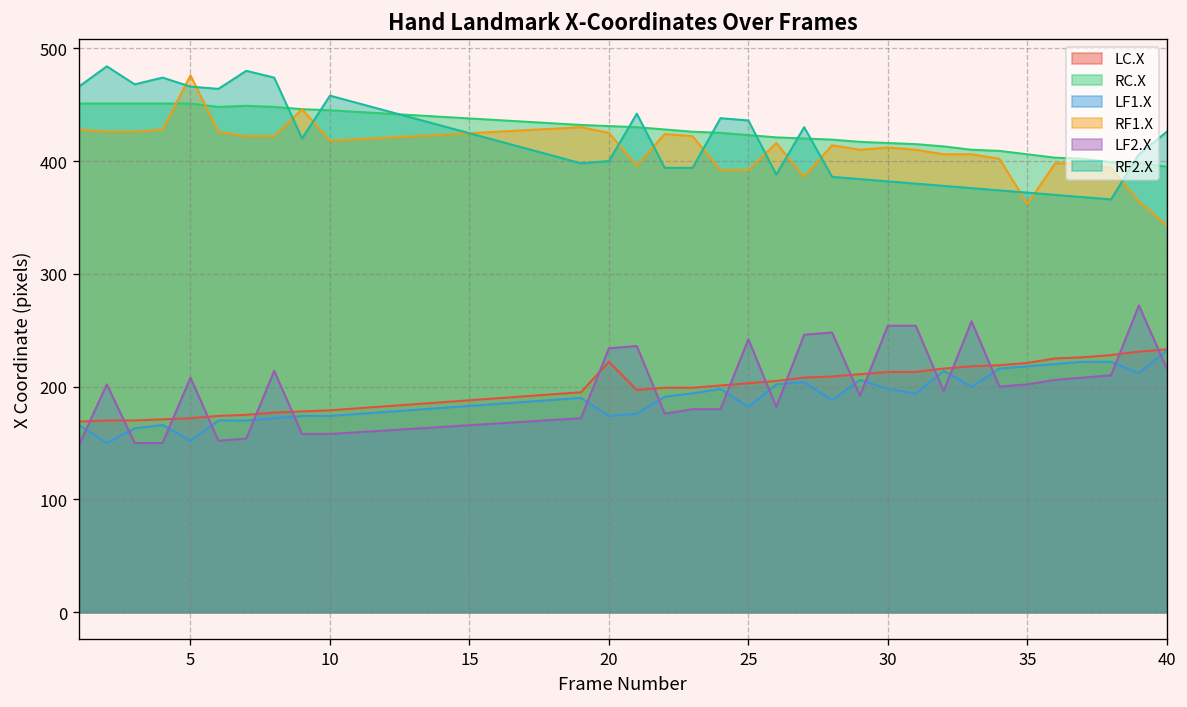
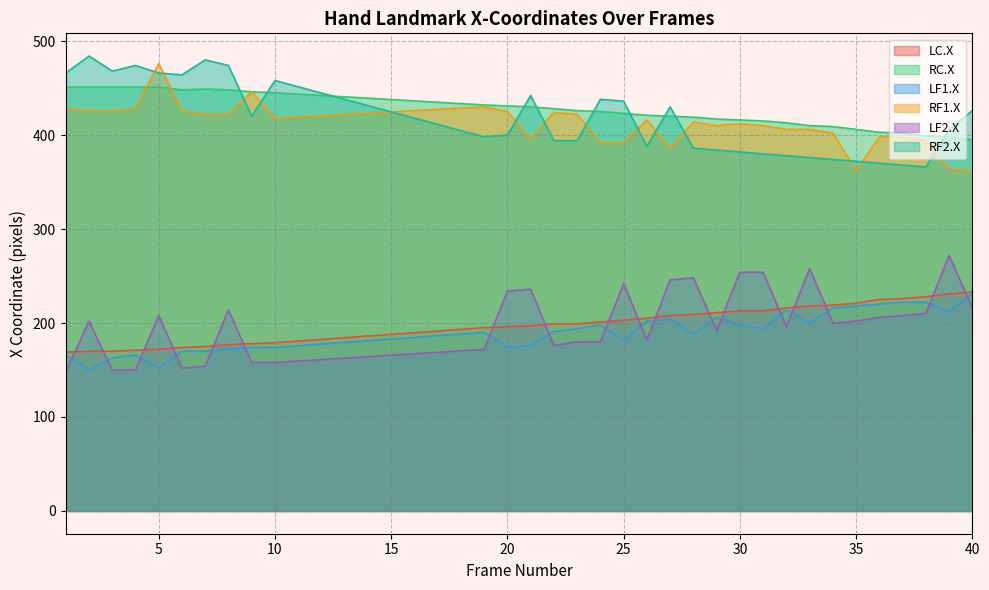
LC.X, 20: 220 -> 200
RF1.X, 40: 340 -> 360
